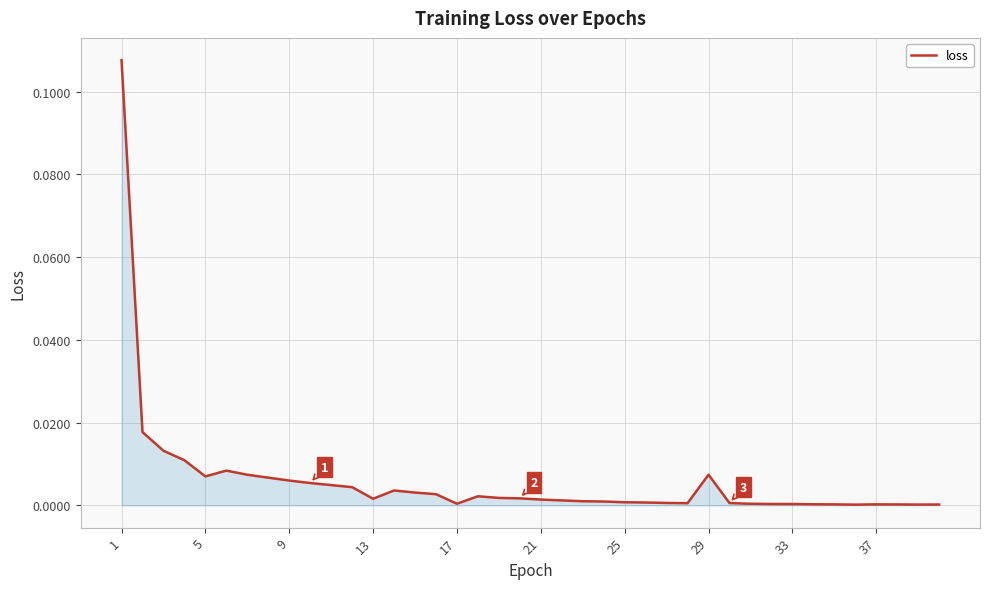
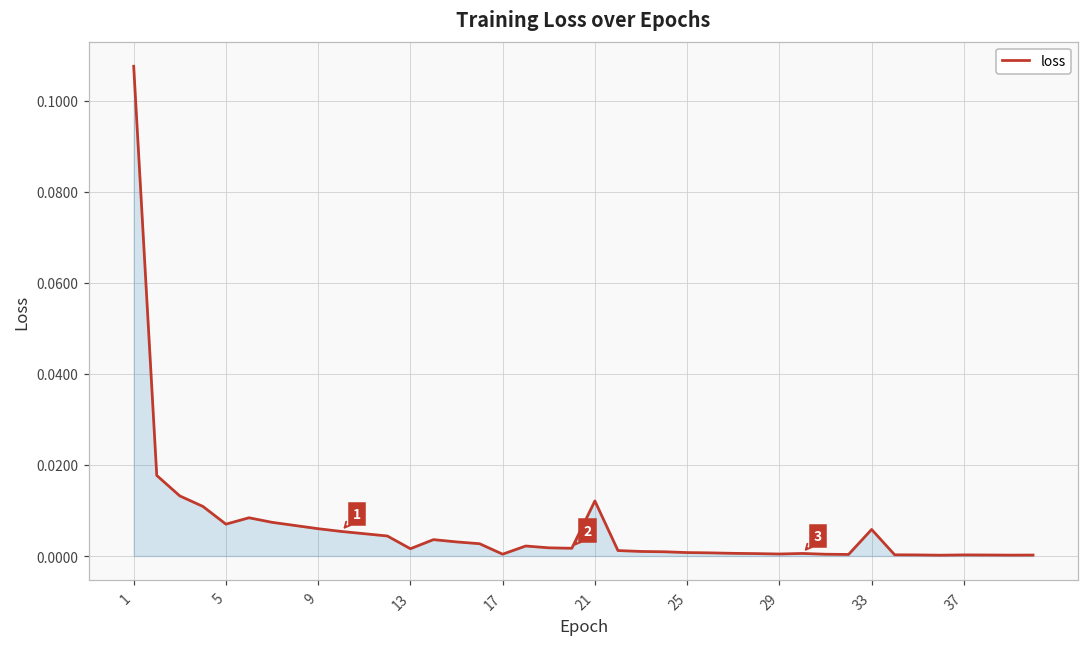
21: 0.001 -> 0.012
29: 0.007 -> 0.000
33: 0.000 -> 0.006
